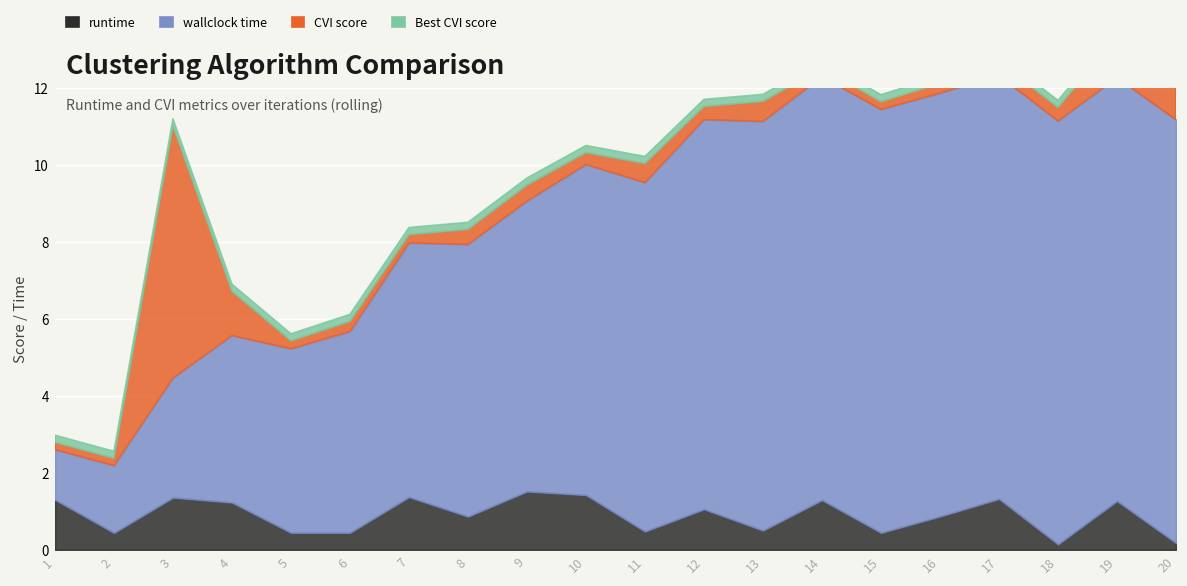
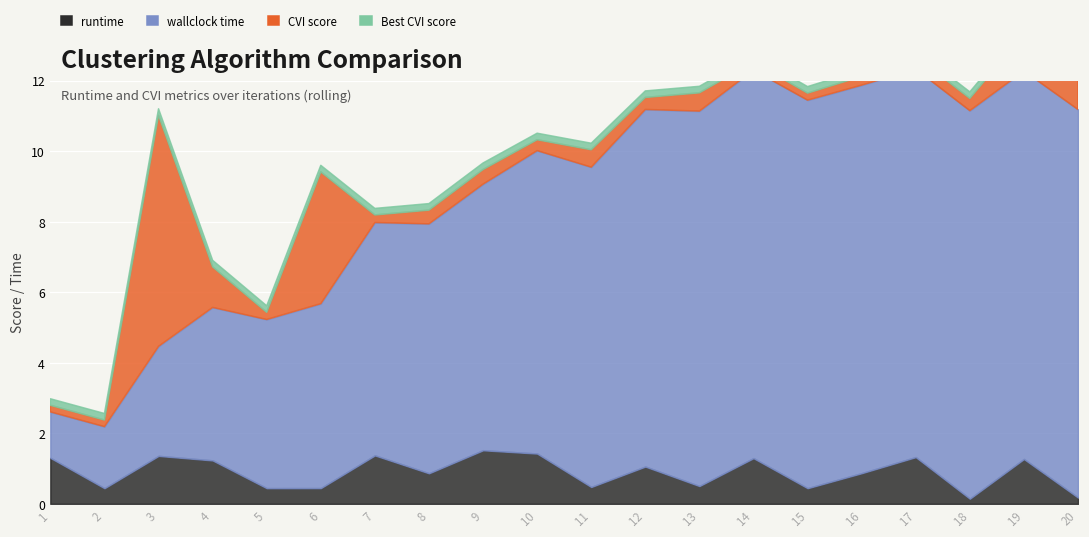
CVI score, 6: 0.3 -> 3.7
